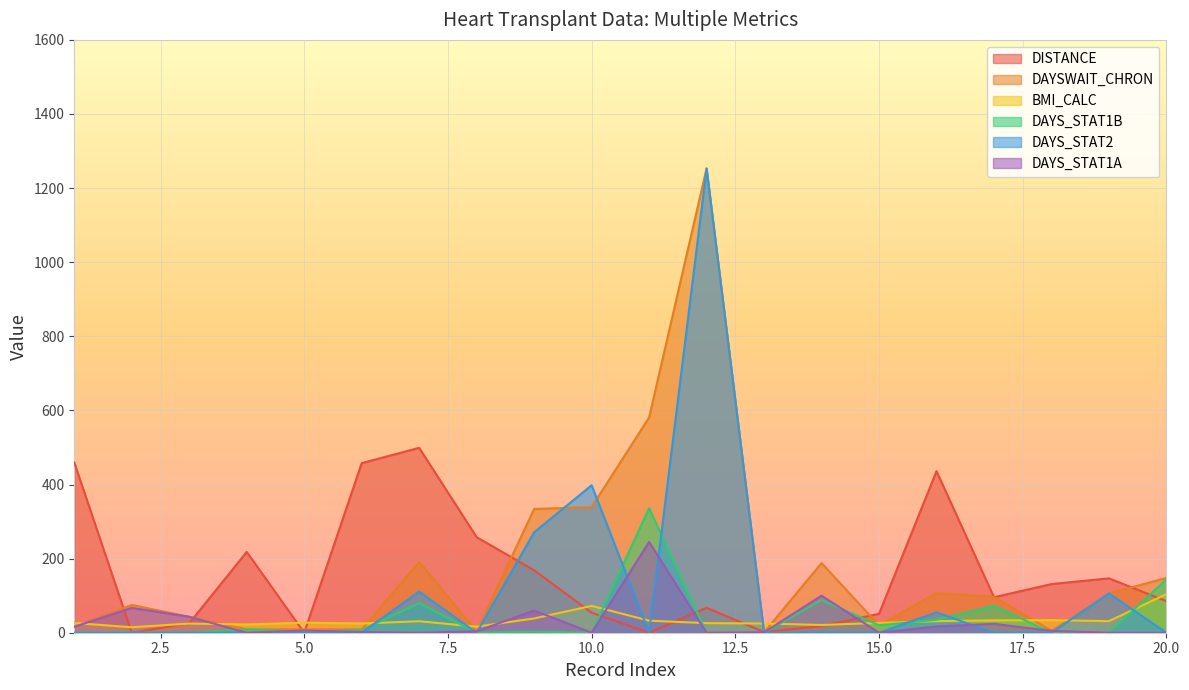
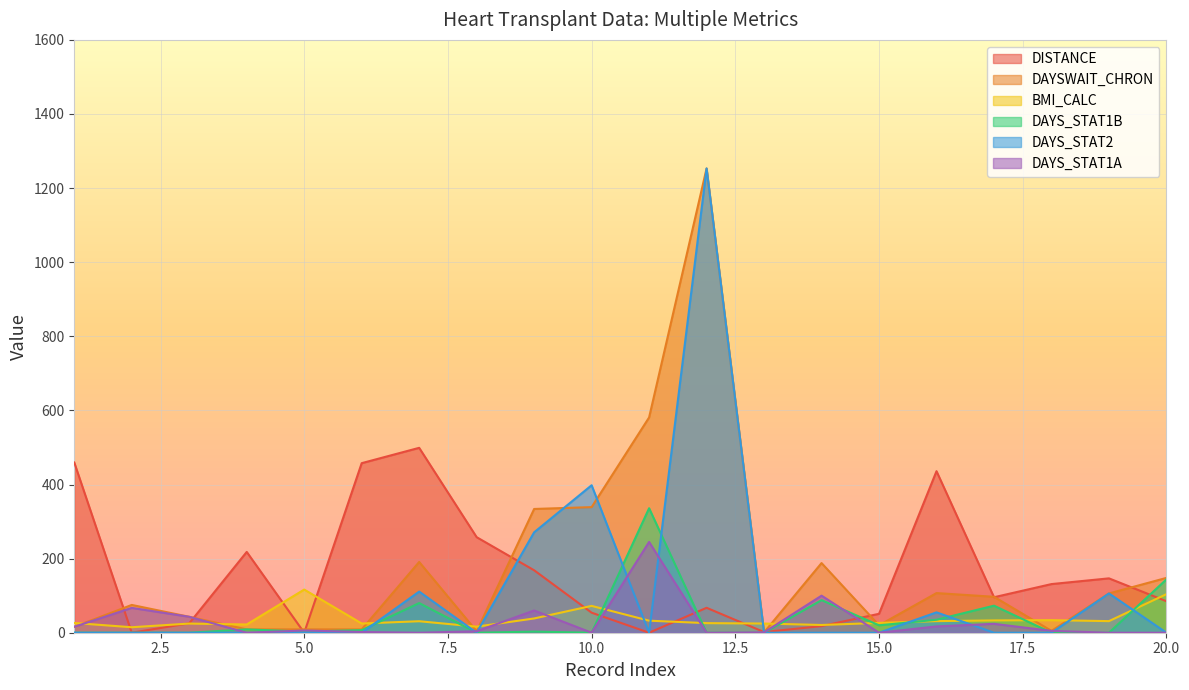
BMI_CALC, 5.0: 30 -> 120
